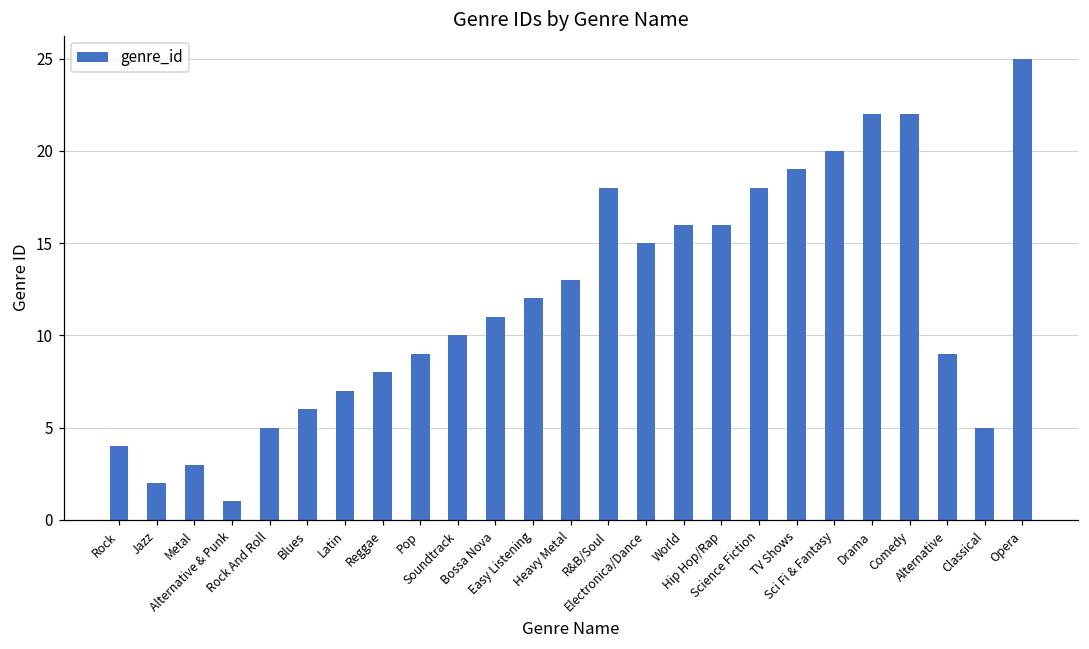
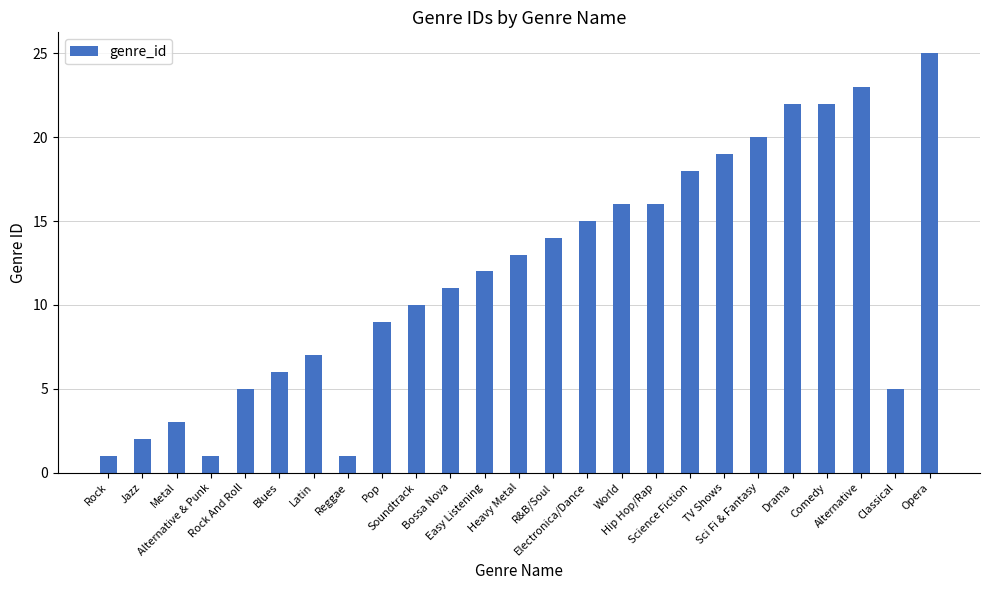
Rock: 4 -> 1
Reggae: 8 -> 1
R&B/Soul: 18 -> 14
Alternative: 9 -> 23
